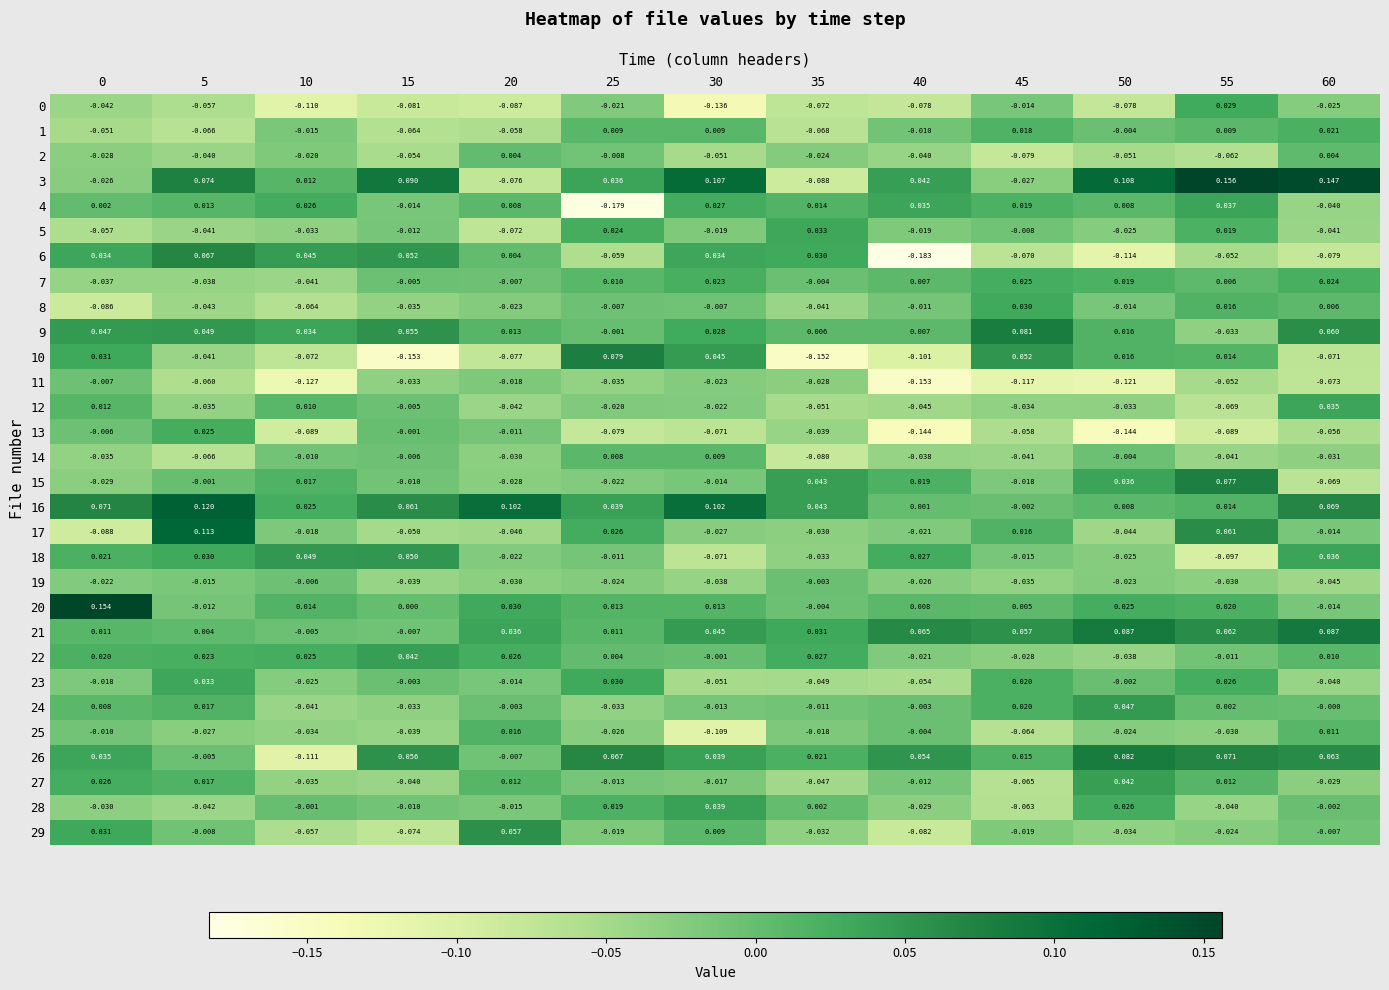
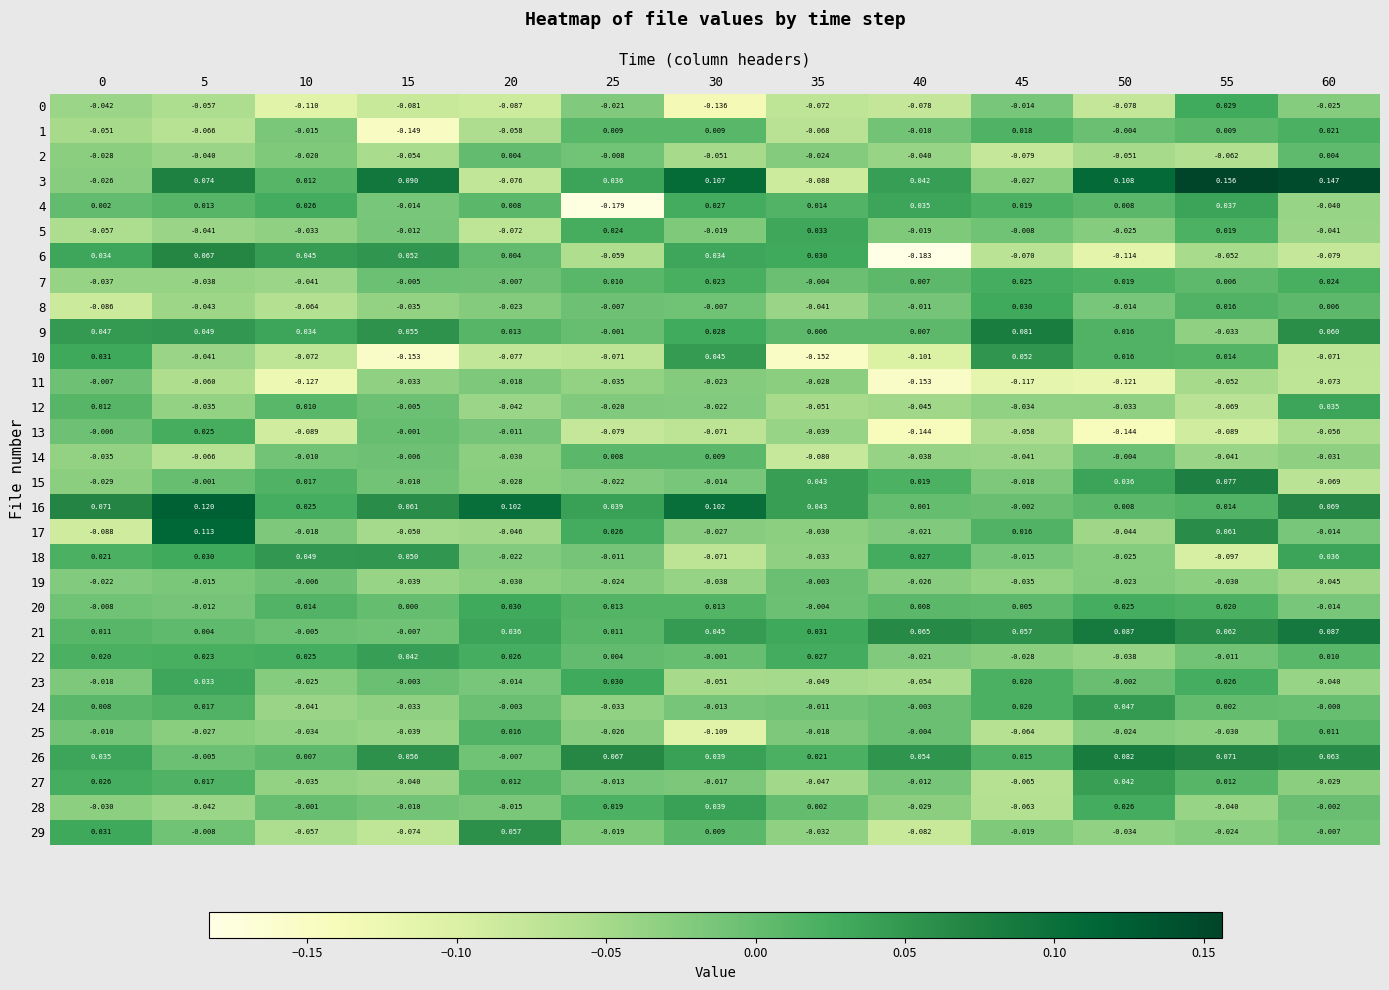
1, 15: -0.064 -> -0.149
10, 25: 0.079 -> -0.071
20, 0: 0.154 -> -0.008
26, 10: -0.111 -> 0.007
